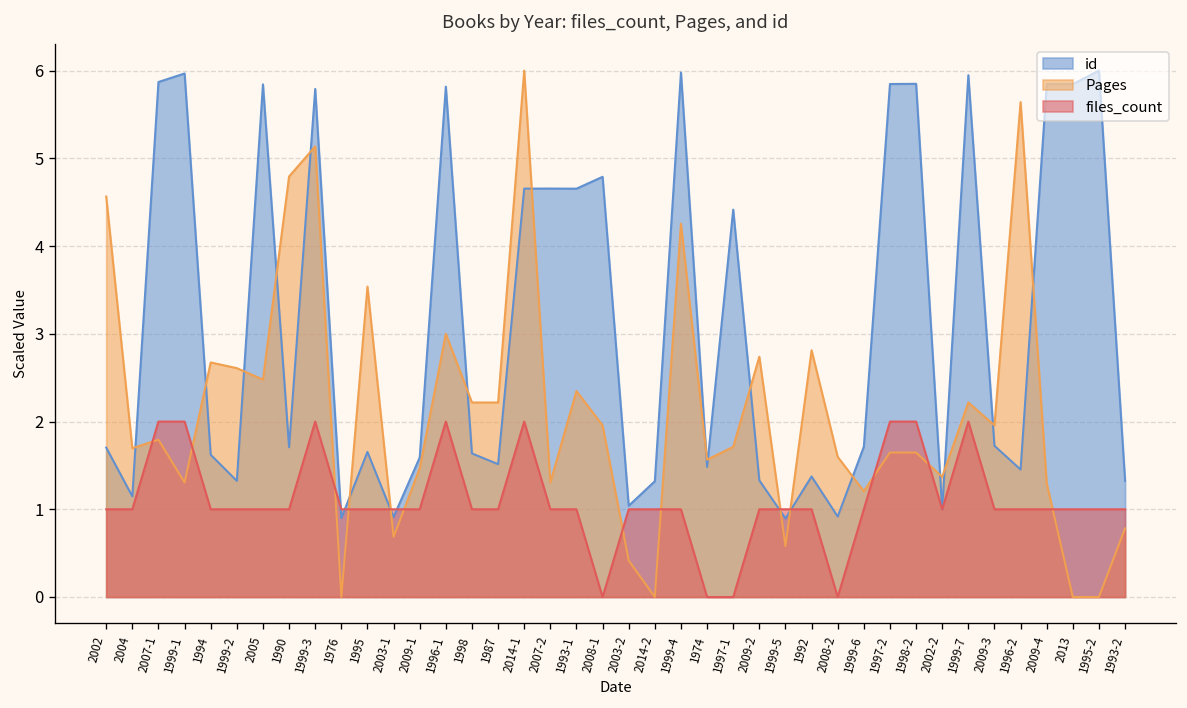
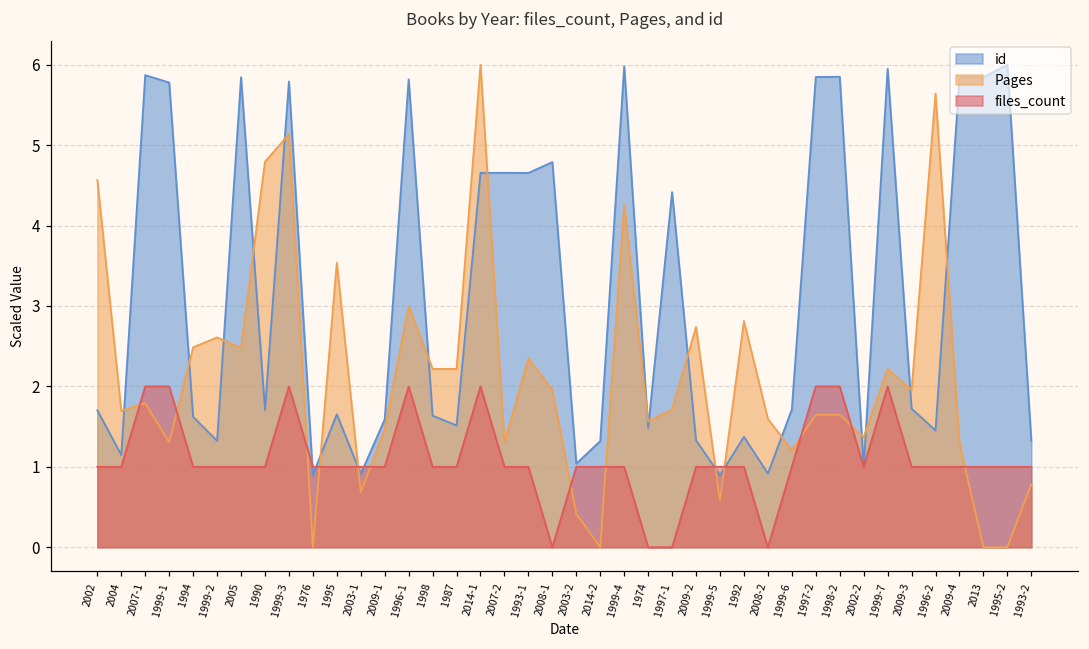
id, 1999-1: 6.0 -> 5.8
Pages, 1994: 2.7 -> 2.5
